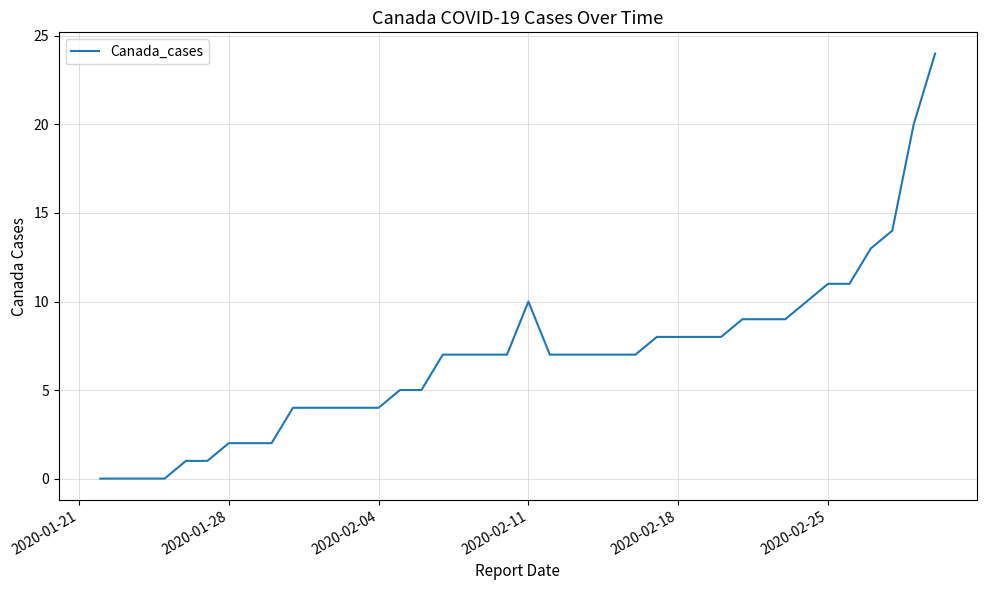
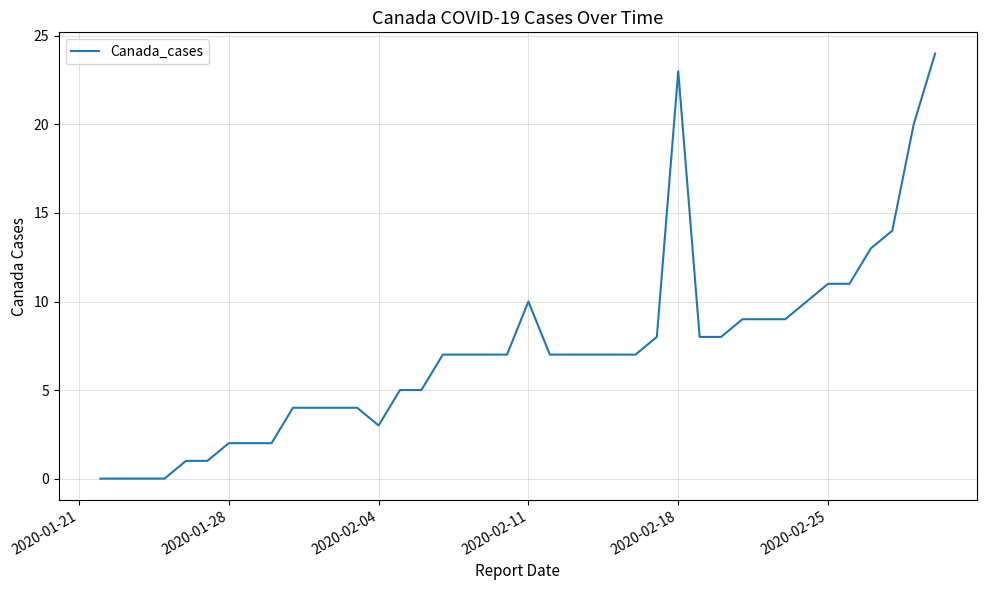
2020-02-04: 4 -> 3
2020-02-18: 8 -> 23
